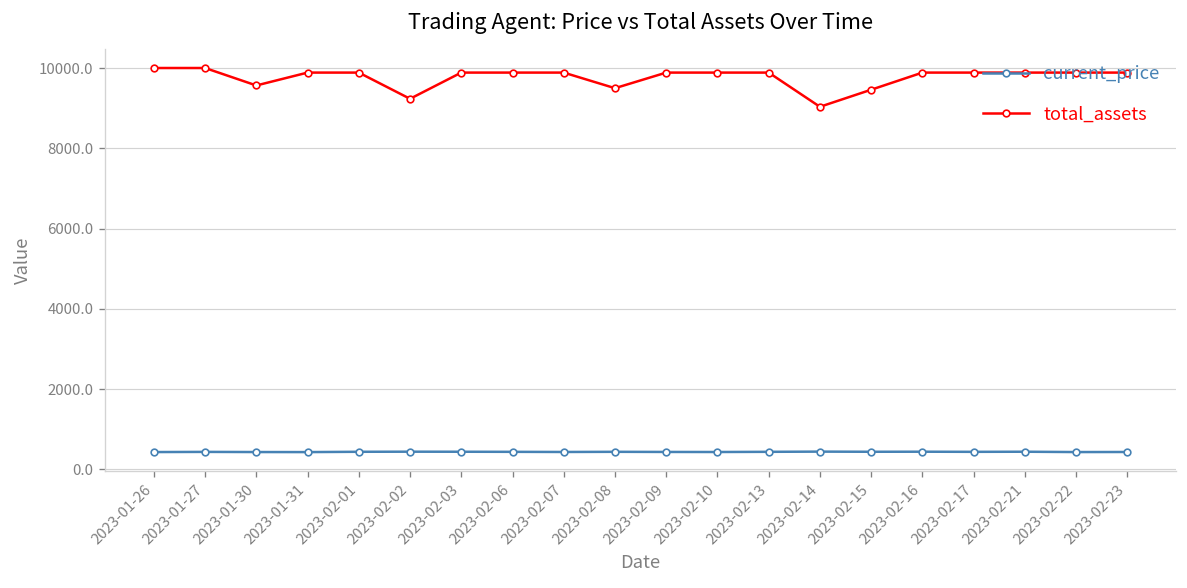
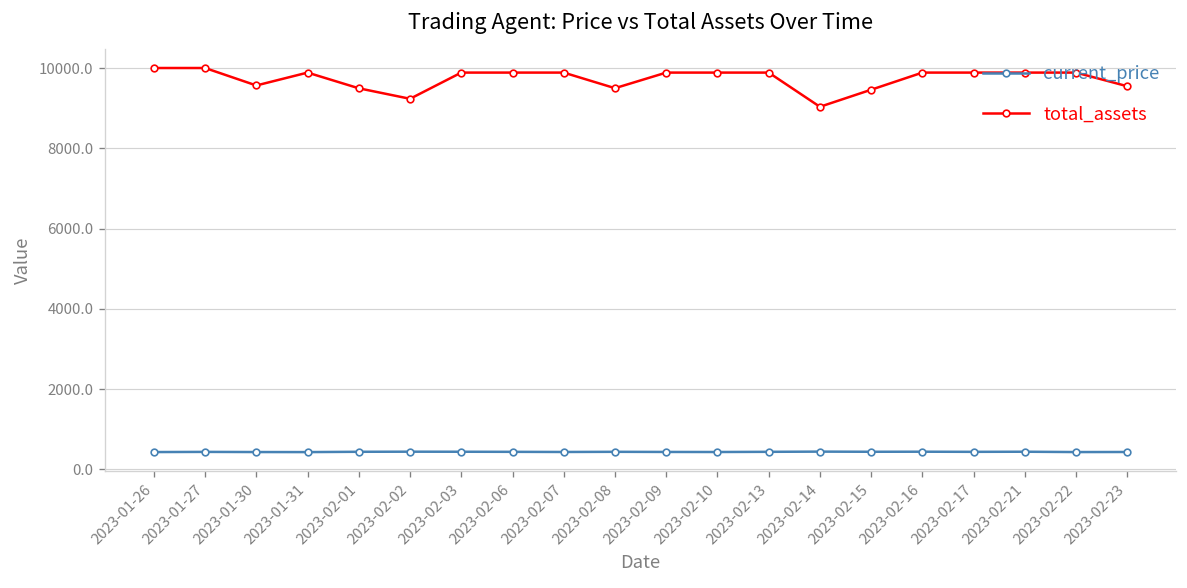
total_assets, 2023-02-01: 9900 -> 9500
total_assets, 2023-02-23: 9900 -> 9500
